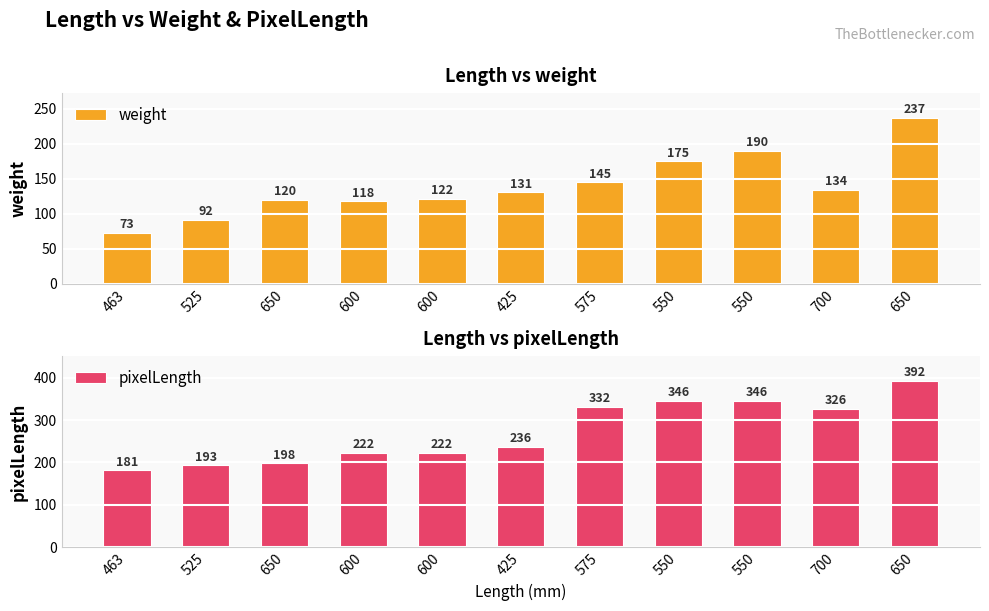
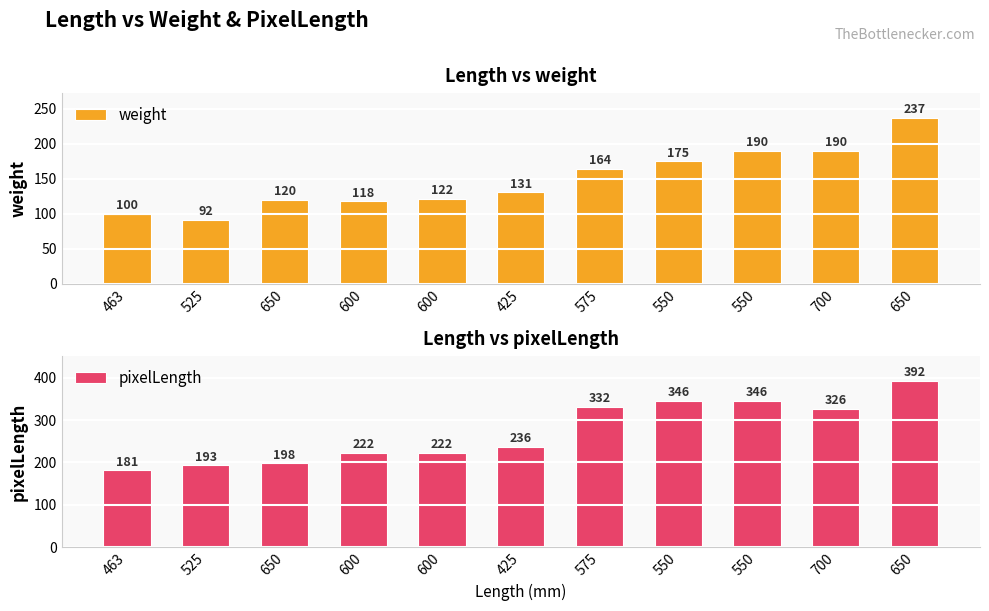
Length vs weight, 463: 73 -> 100
Length vs weight, 575: 145 -> 164
Length vs weight, 700: 134 -> 190
